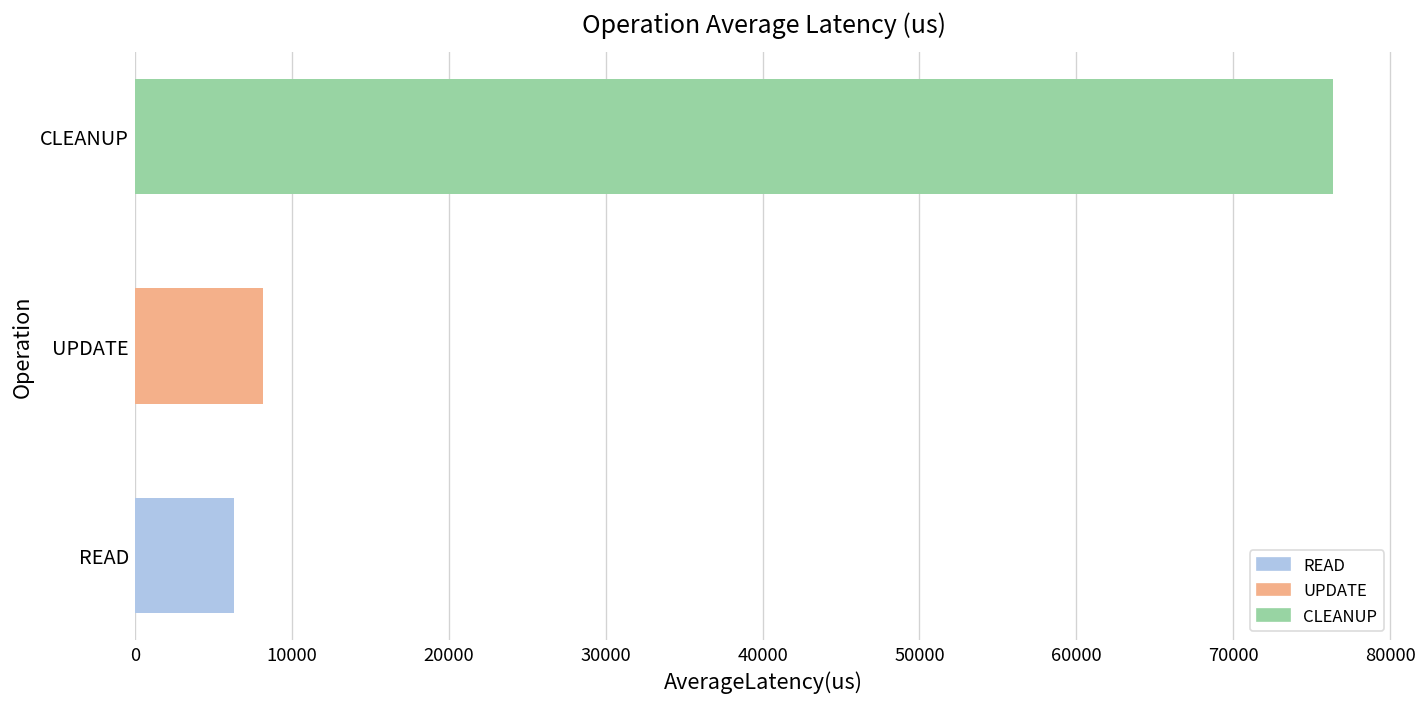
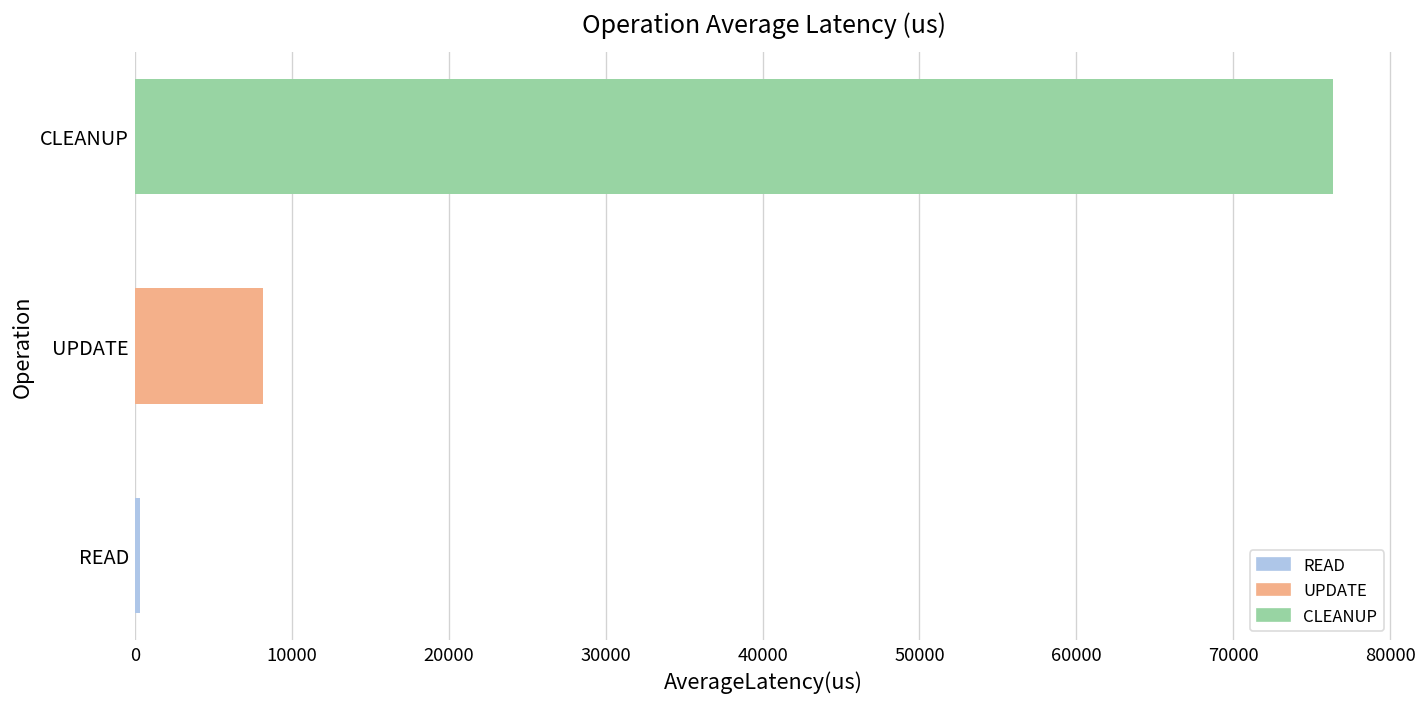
READ: 6300 -> 300
